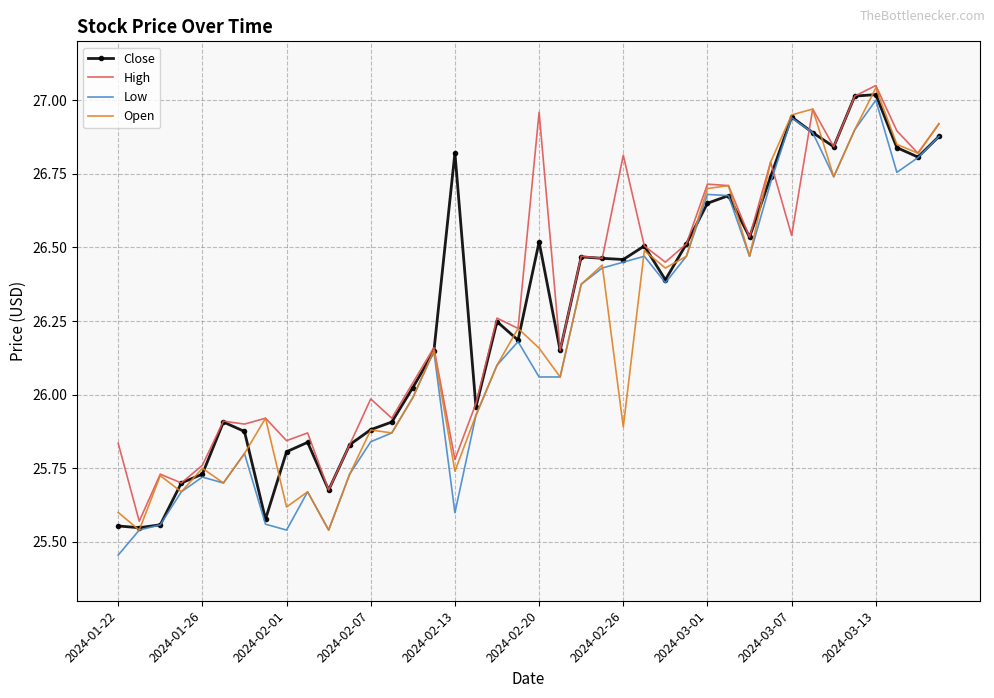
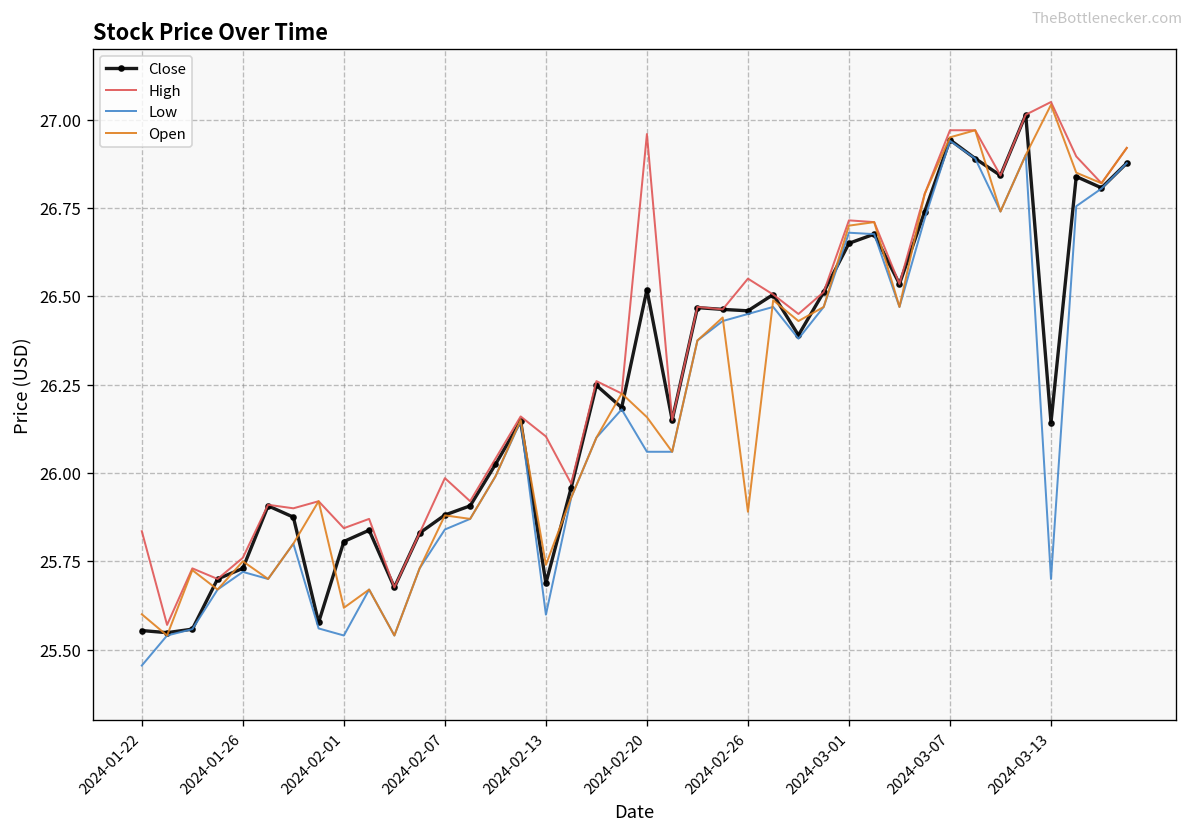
Close, 2024-02-13: 26.82 -> 25.69
High, 2024-02-13: 25.78 -> 26.10
High, 2024-02-26: 26.81 -> 26.55
High, 2024-03-07: 26.54 -> 26.97
Close, 2024-03-13: 27.02 -> 26.14
Low, 2024-03-13: 27.0 -> 25.7
